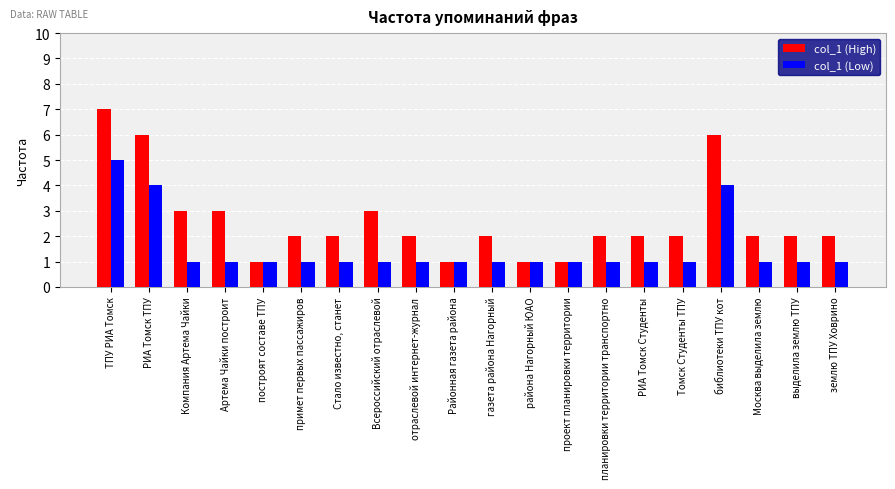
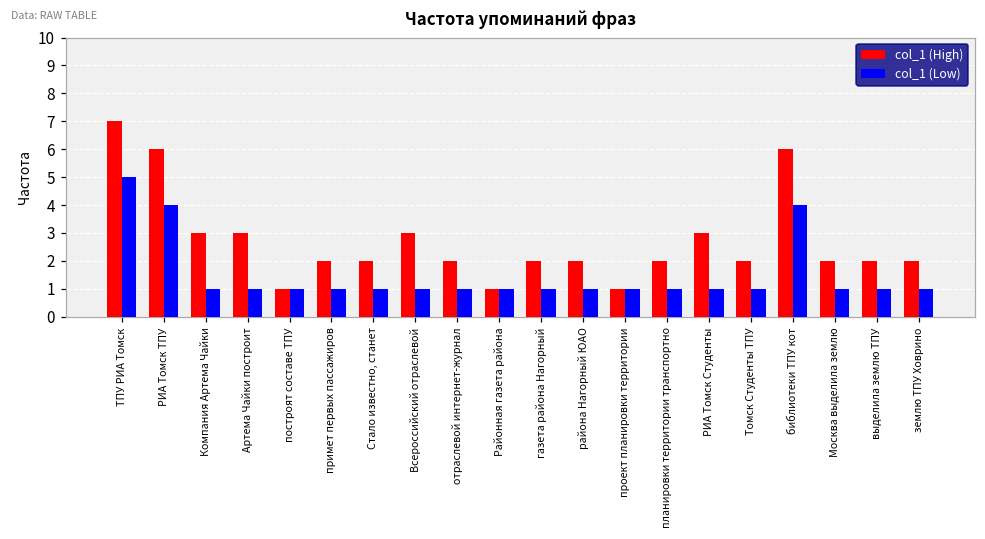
col_1 (High), района Нагорный ЮАО: 1 -> 2
col_1 (High), РИА Томск Студенты: 2 -> 3
